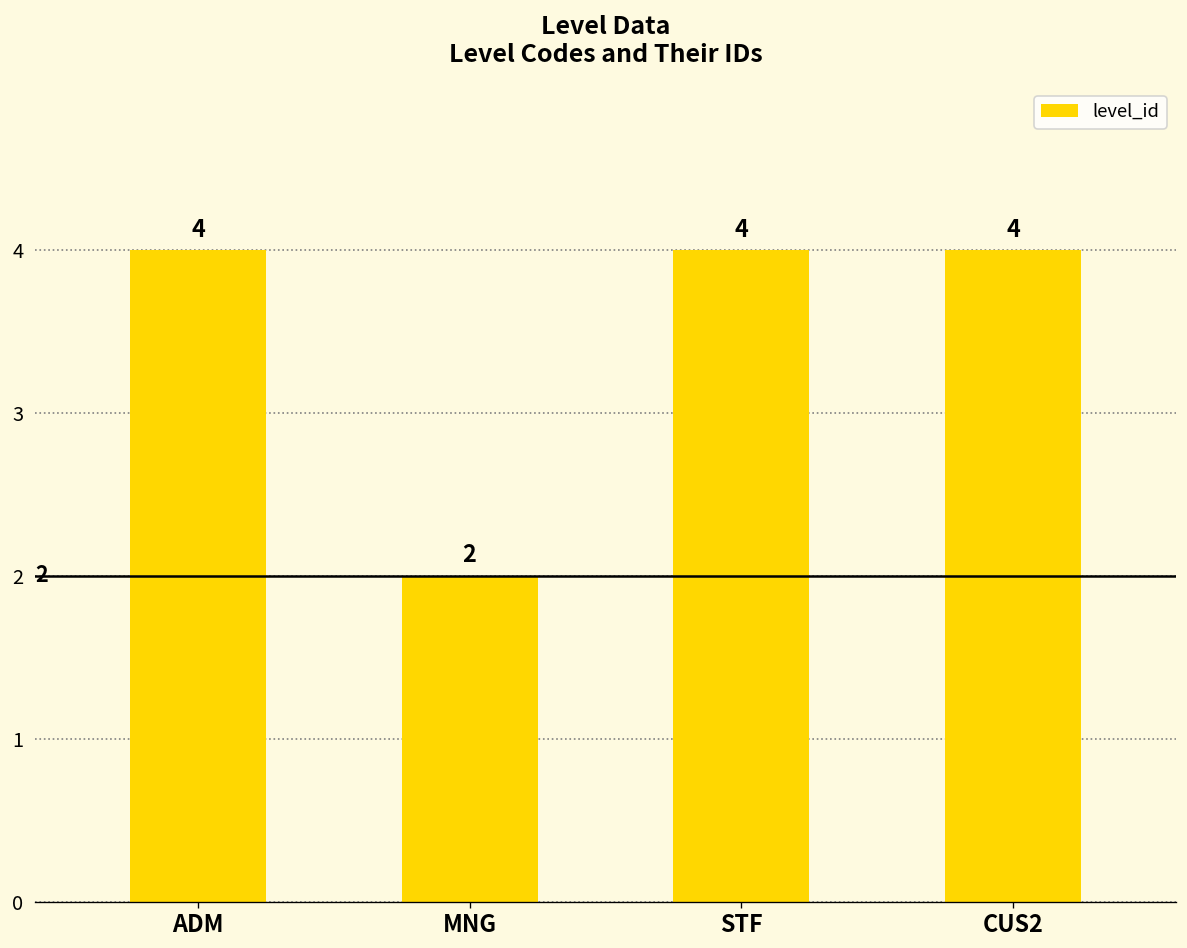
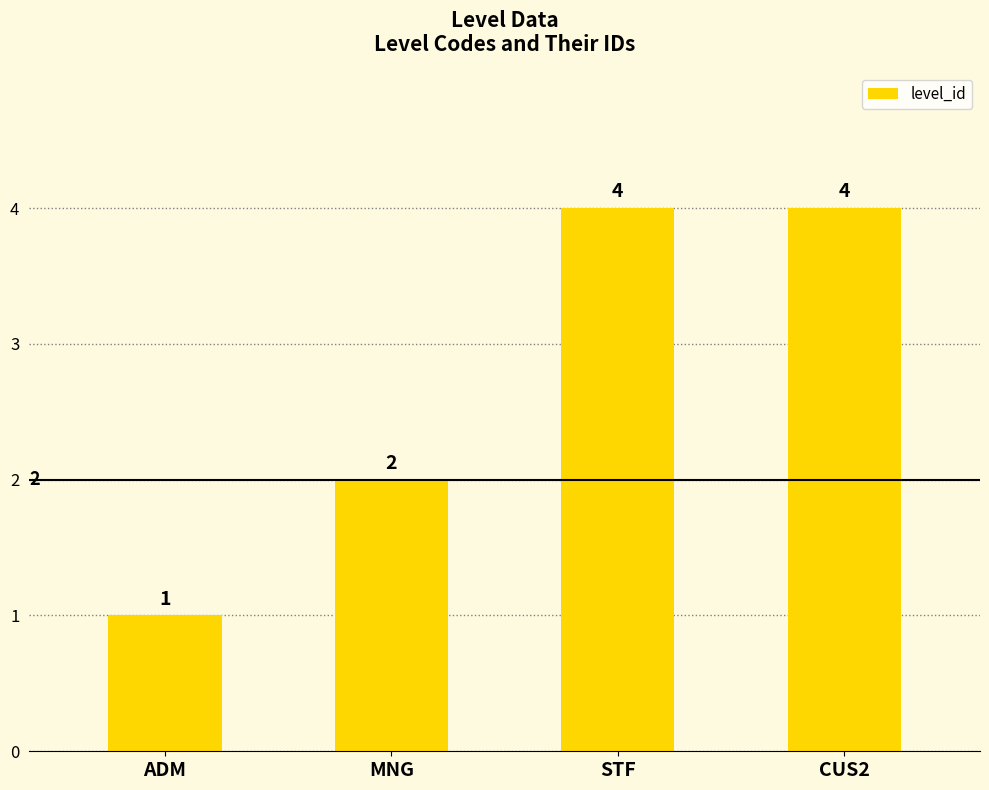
ADM: 4 -> 1
